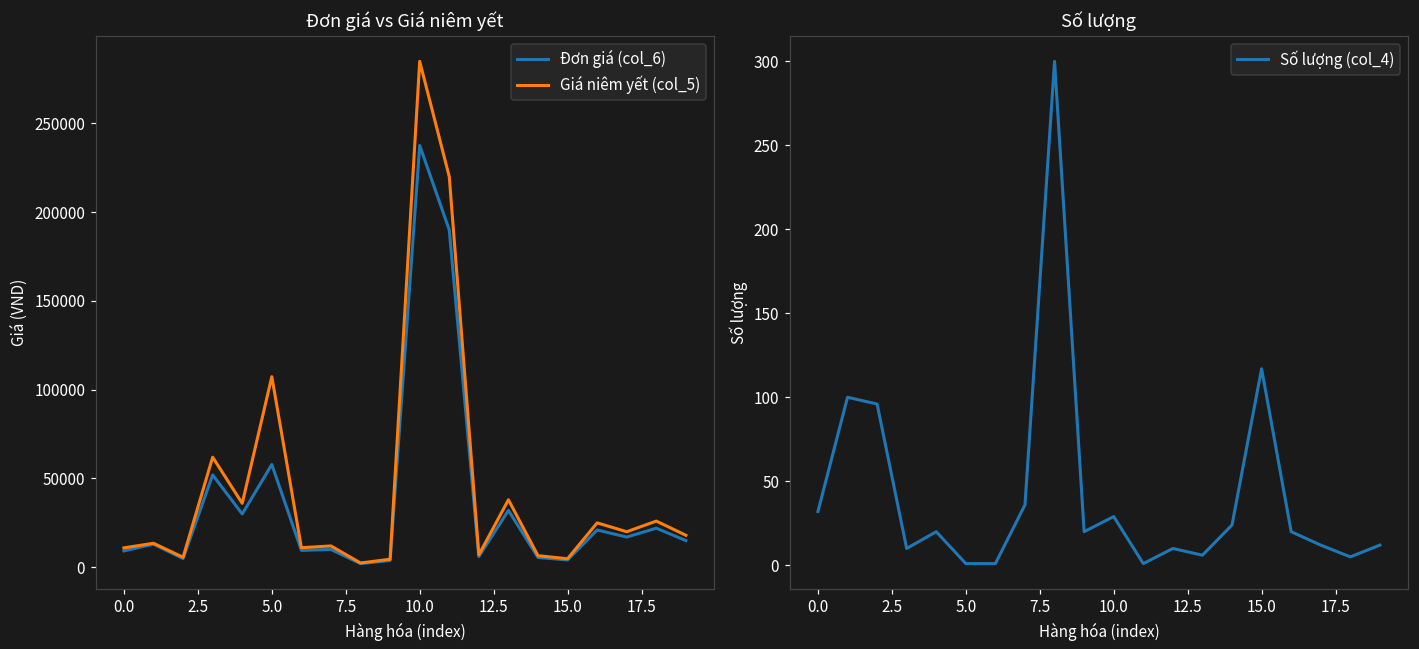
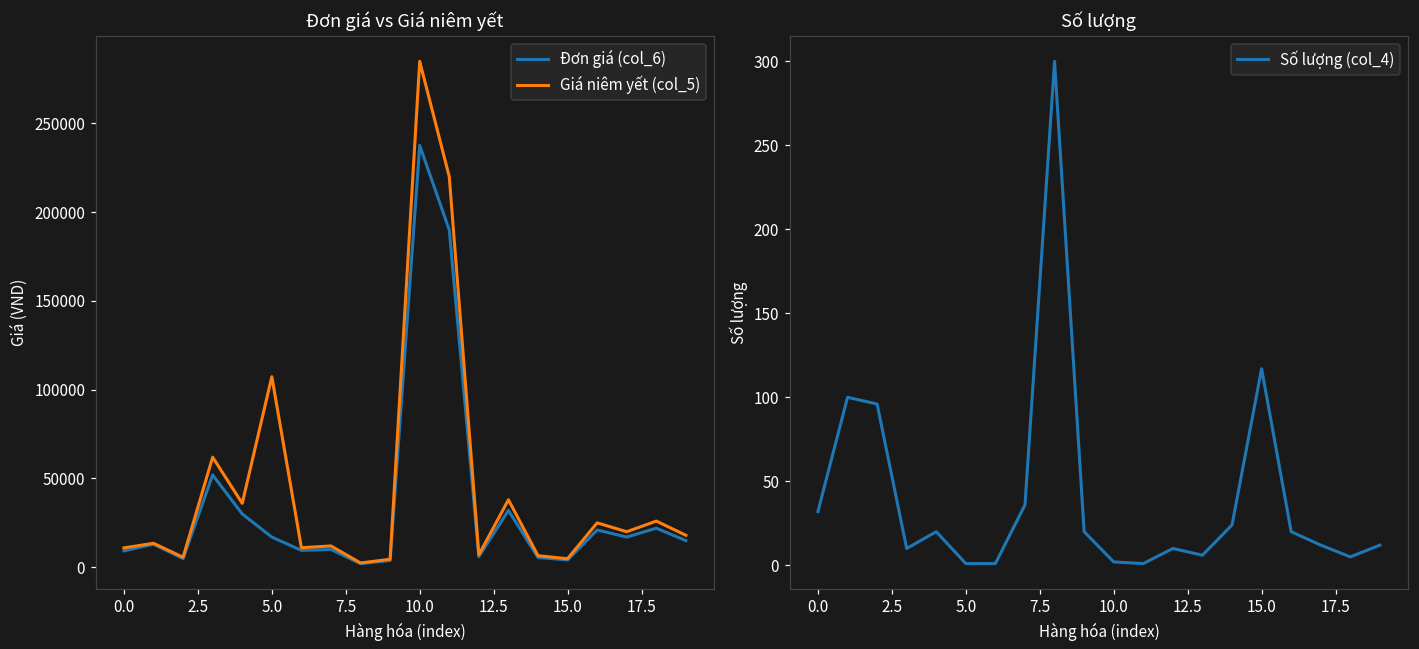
Đơn giá vs Giá niêm yết, Đơn giá (col_6), 5.0: 58000 -> 17000
Số lượng, 10.0: 29 -> 2
